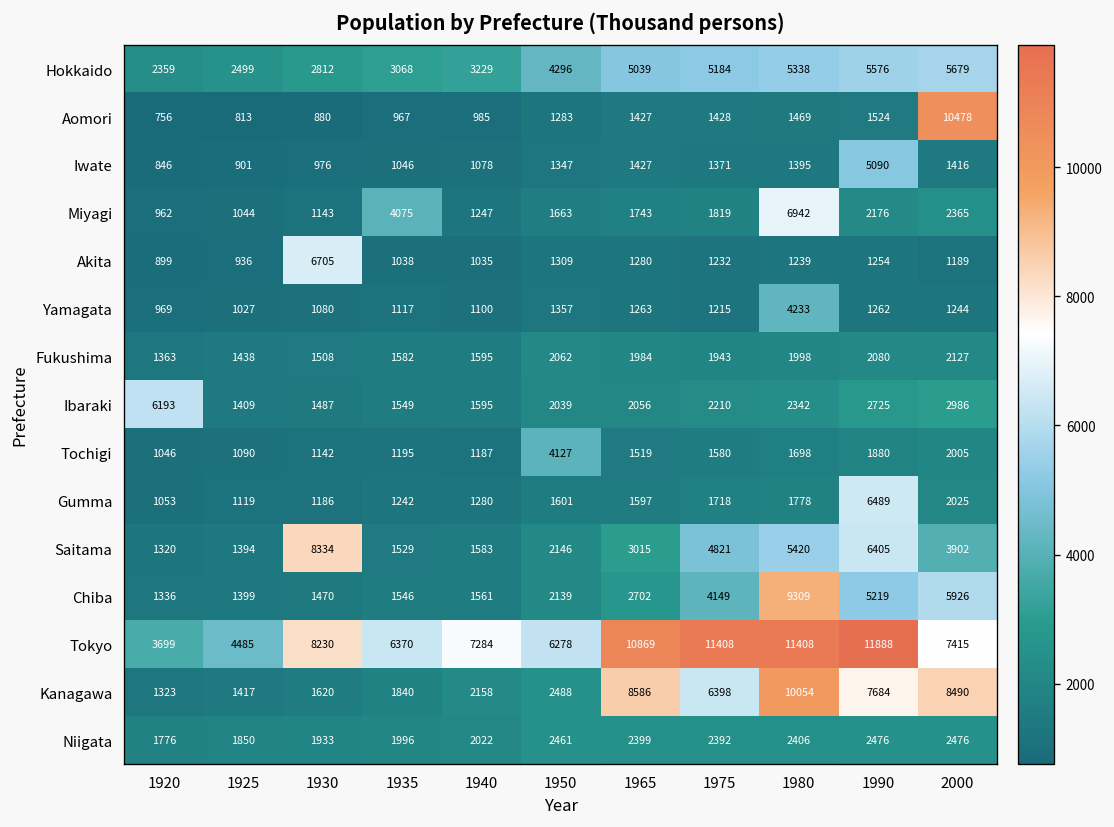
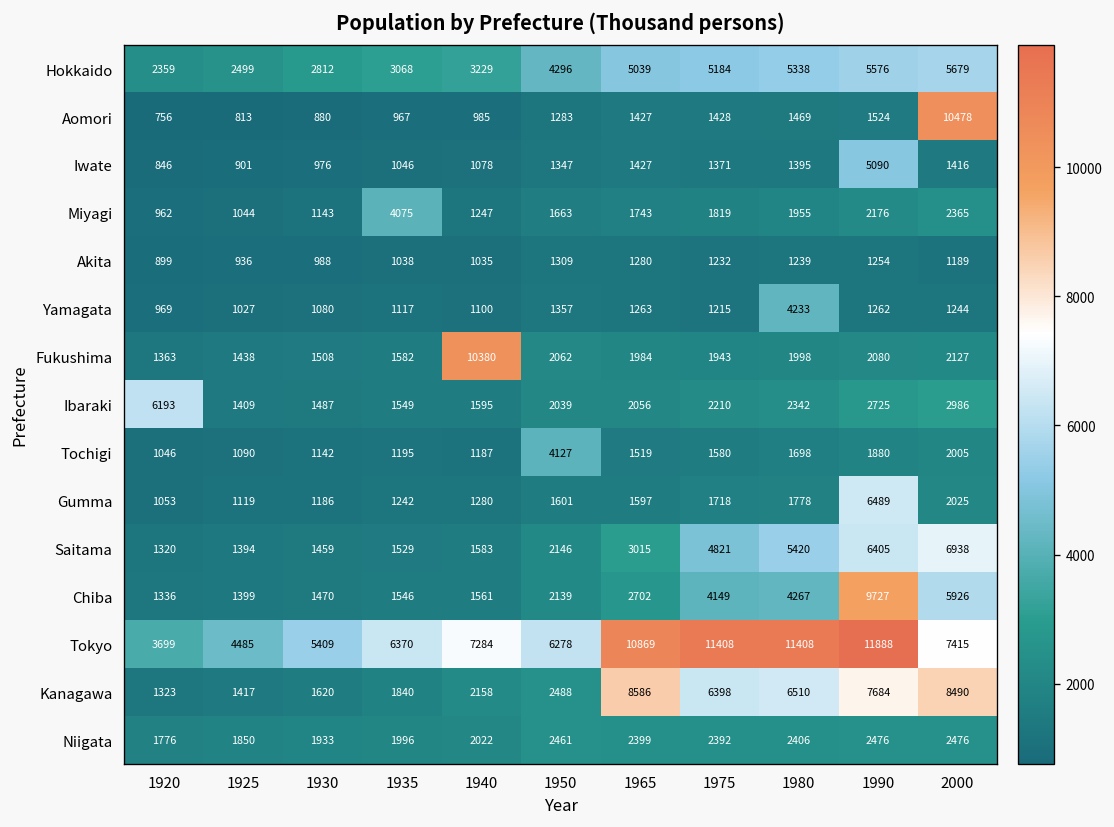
Miyagi, 1980: 6942 -> 1955
Akita, 1930: 6705 -> 988
Fukushima, 1940: 1595 -> 10380
Saitama, 1930: 8334 -> 1459
Saitama, 2000: 3902 -> 6938
Chiba, 1980: 9309 -> 4267
Chiba, 1990: 5219 -> 9727
Tokyo, 1930: 8230 -> 5409
Kanagawa, 1980: 10054 -> 6510
